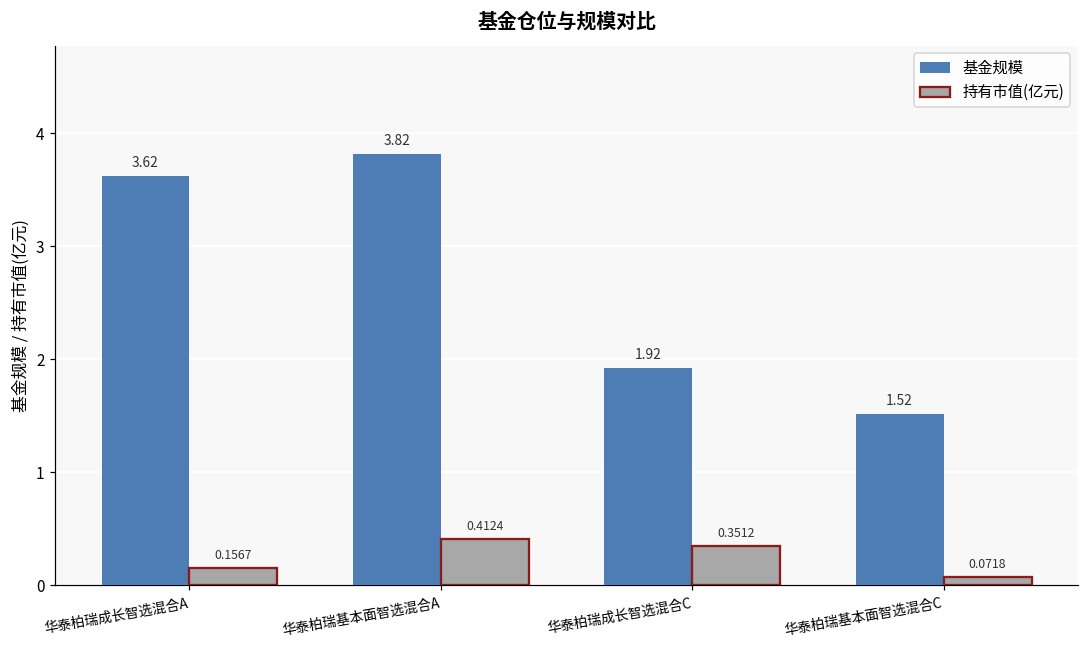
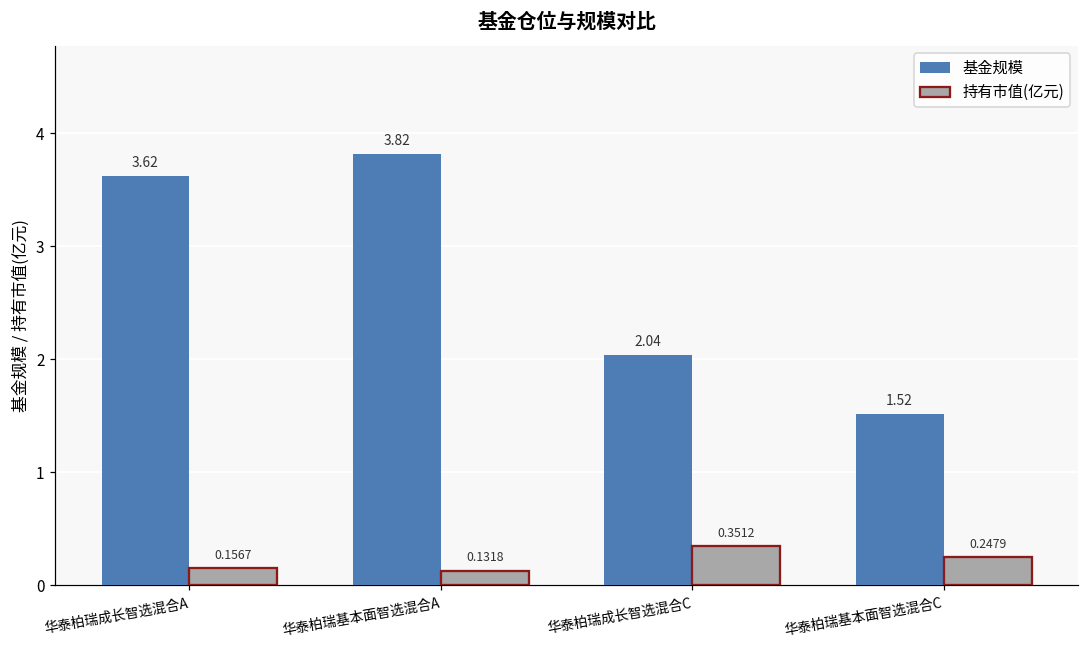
持有市值(亿元), 华泰柏瑞基本面智选混合A: 0.4124 -> 0.1318
基金规模, 华泰柏瑞成长智选混合C: 1.92 -> 2.04
持有市值(亿元), 华泰柏瑞基本面智选混合C: 0.0718 -> 0.2479
